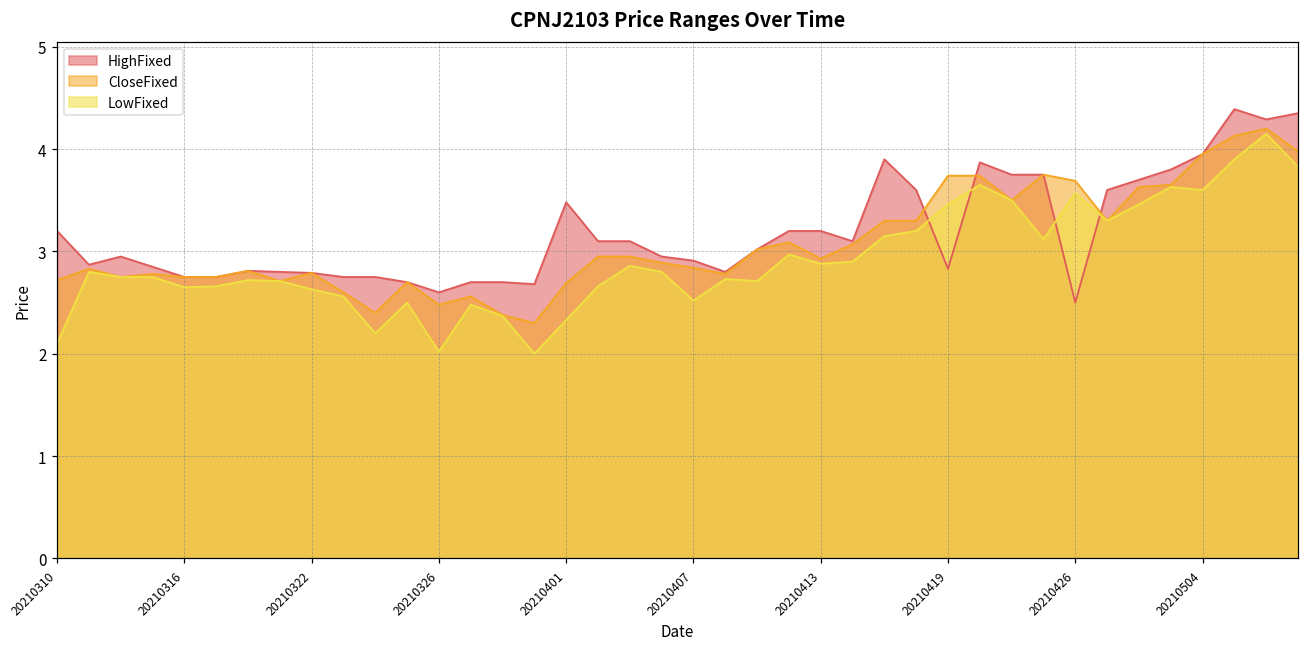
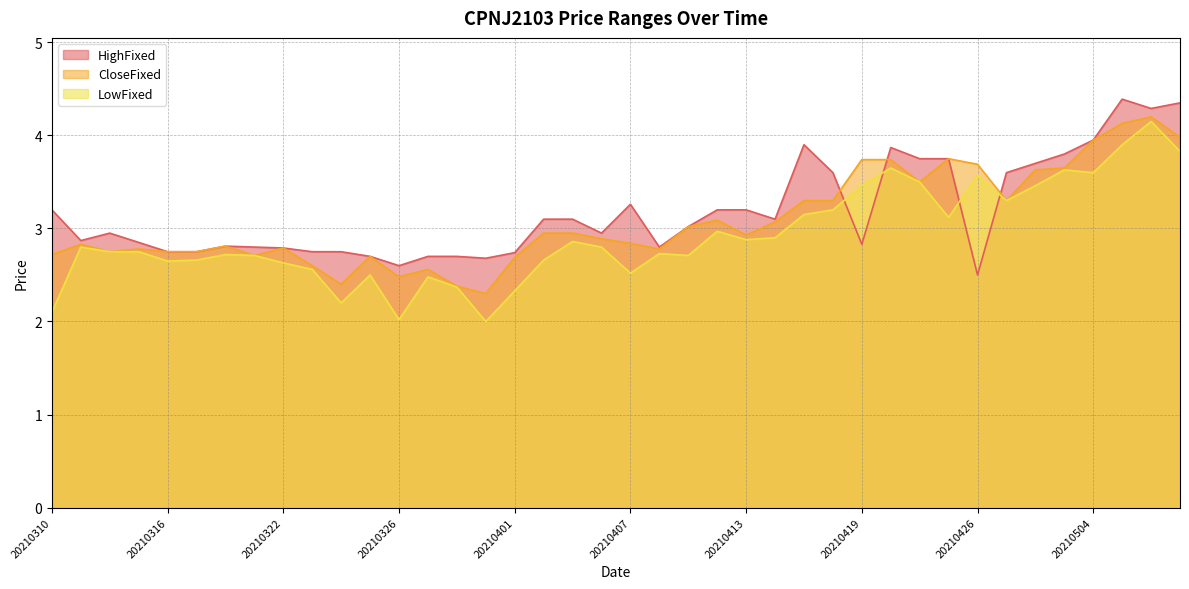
HighFixed, 20210401: 3.5 -> 2.7
HighFixed, 20210407: 2.9 -> 3.3
